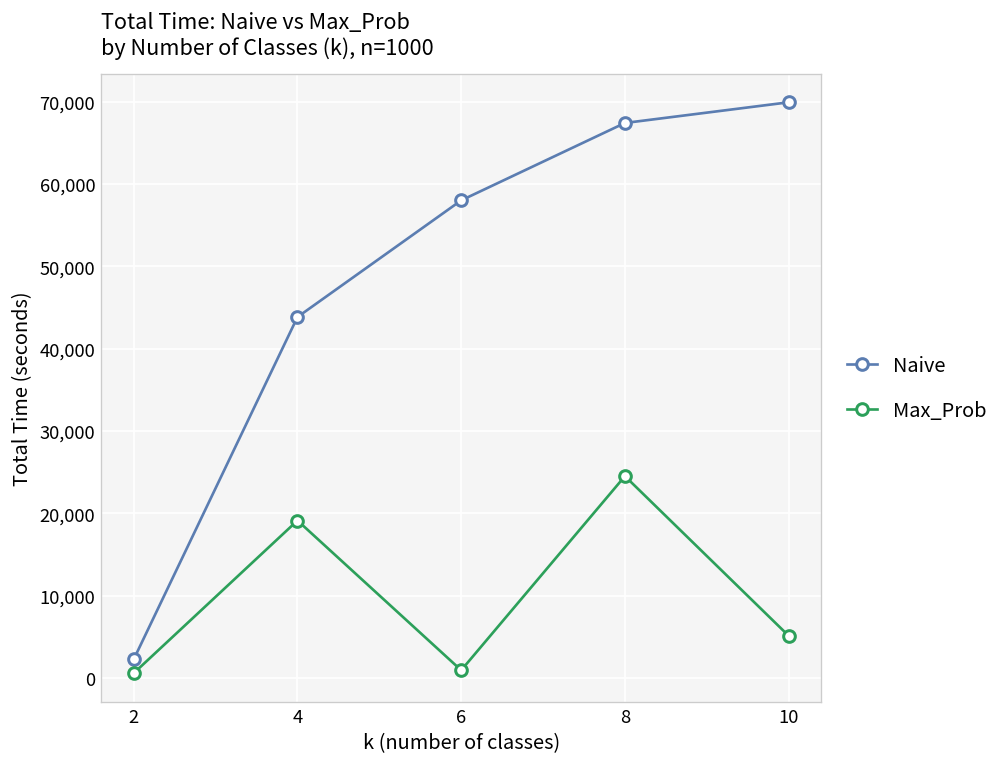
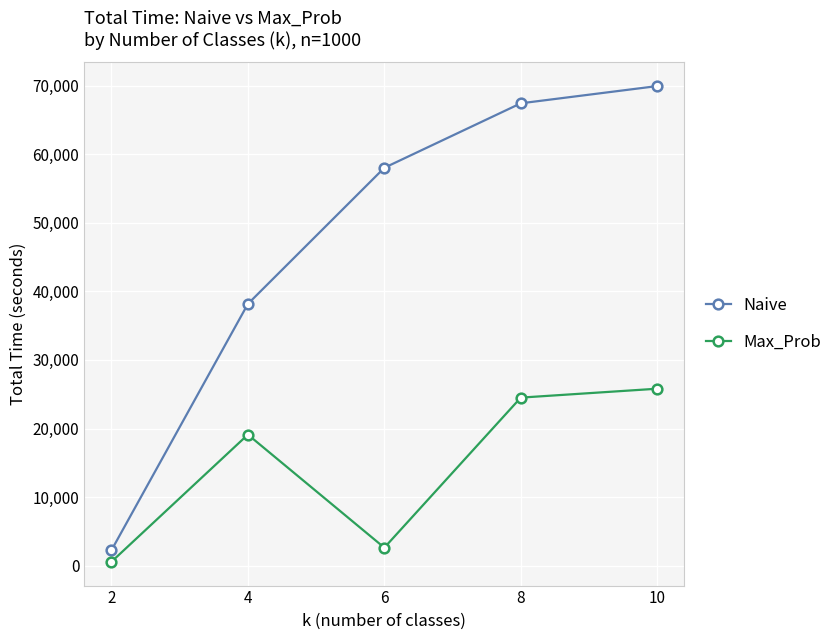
Naive, 4: 44,000 -> 38,000
Max_Prob, 6: 1,000 -> 3,000
Max_Prob, 10: 5,000 -> 26,000
